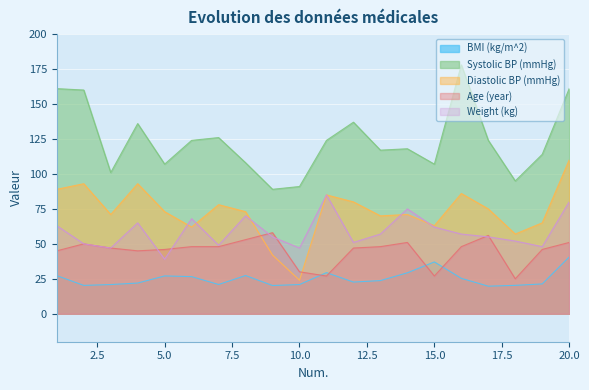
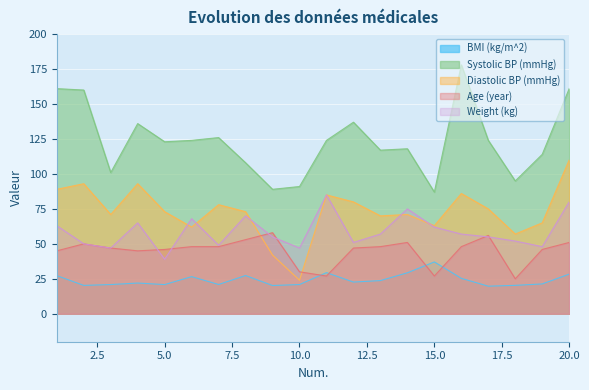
BMI (kg/m^2), 5.0: 27 -> 21
Systolic BP (mmHg), 5.0: 107 -> 123
Systolic BP (mmHg), 15.0: 107 -> 87
BMI (kg/m^2), 20.0: 41 -> 28
